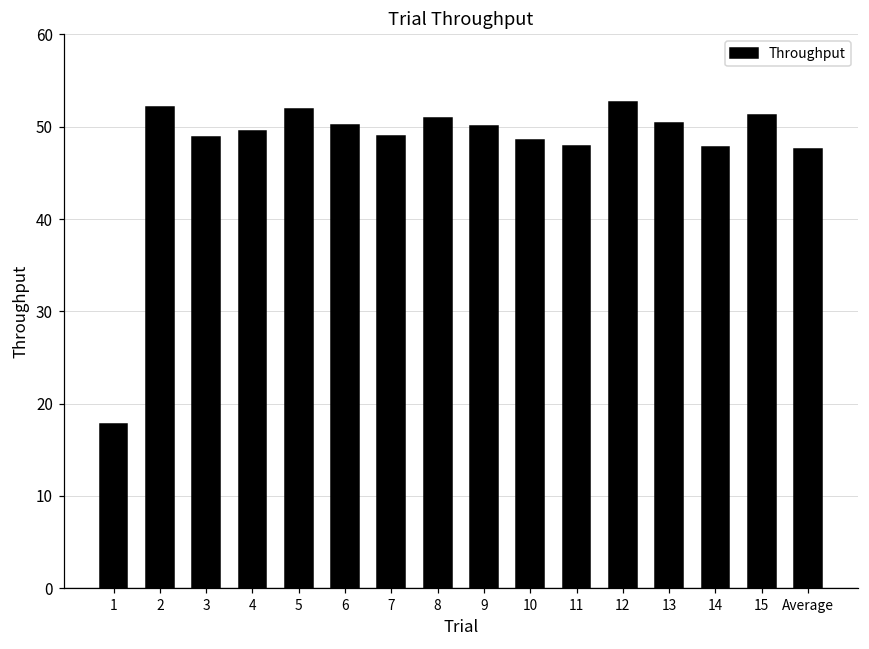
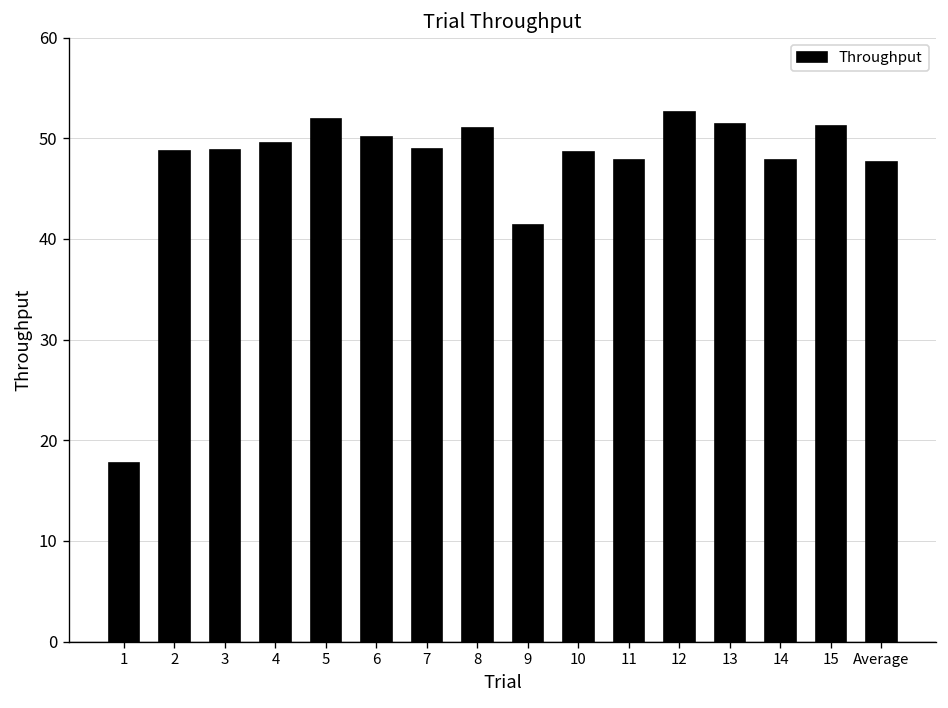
2: 52 -> 49
9: 50 -> 41
13: 50 -> 51
